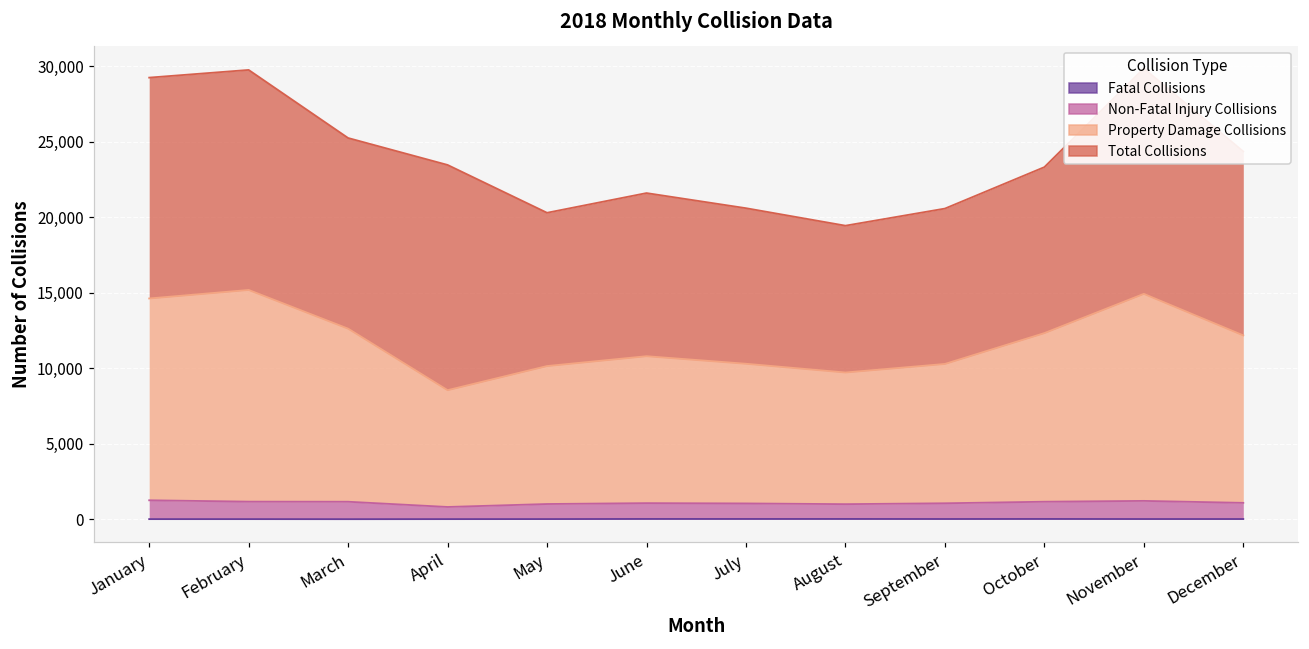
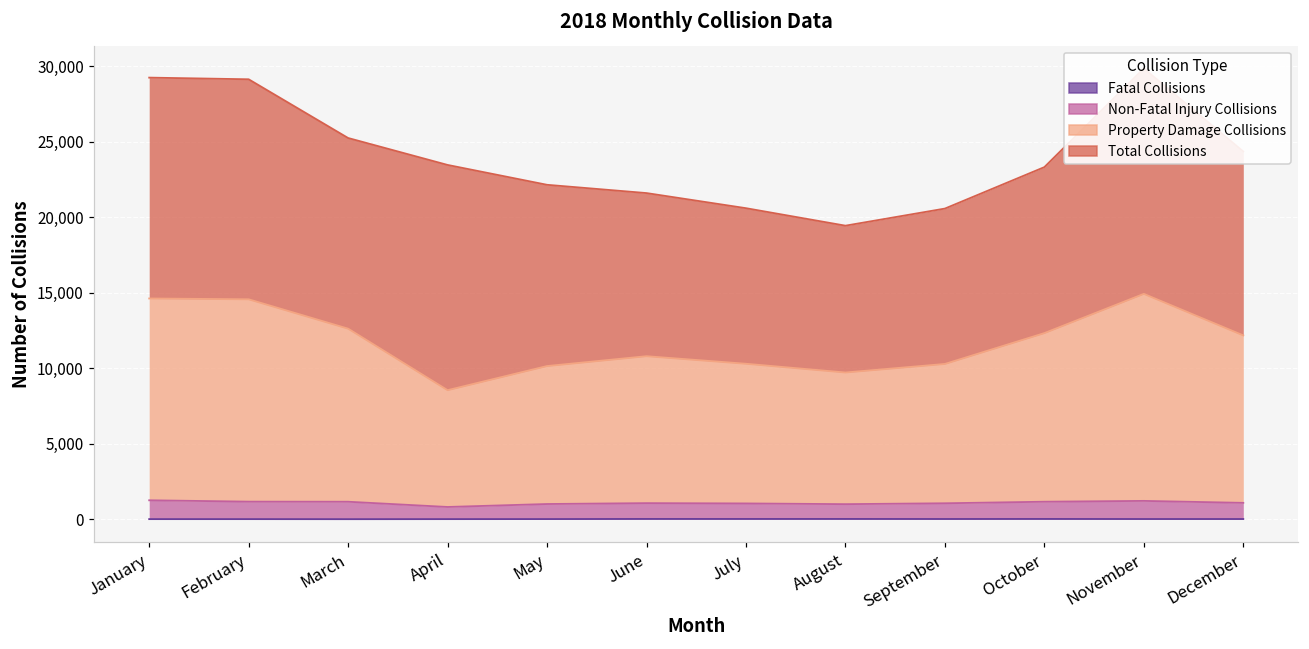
Property Damage Collisions, February: 14,000 -> 13,400
Total Collisions, May: 10,100 -> 12,000
